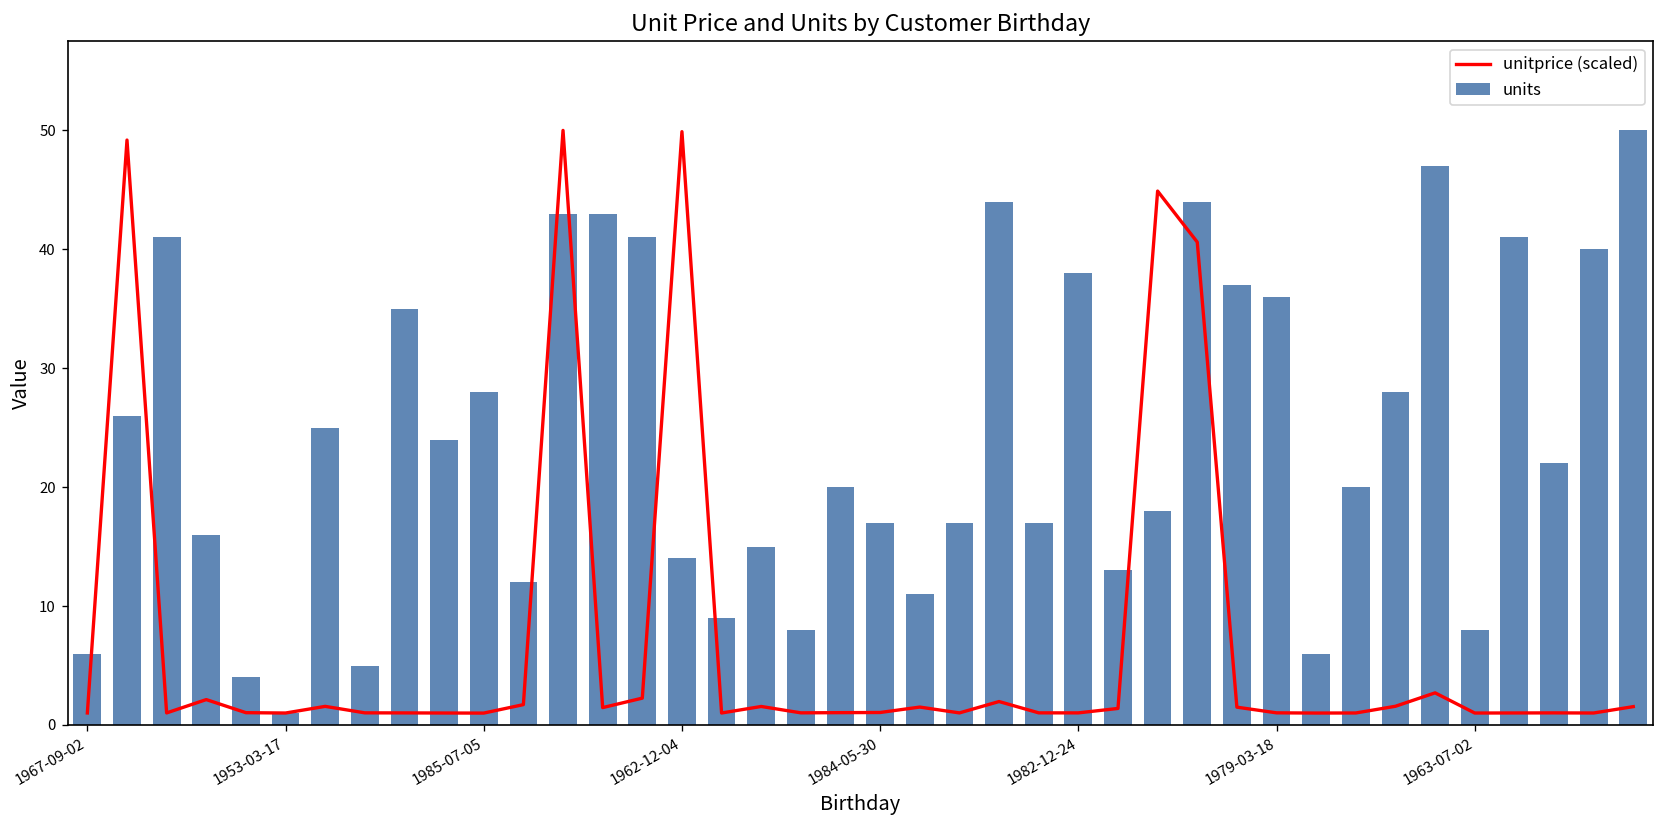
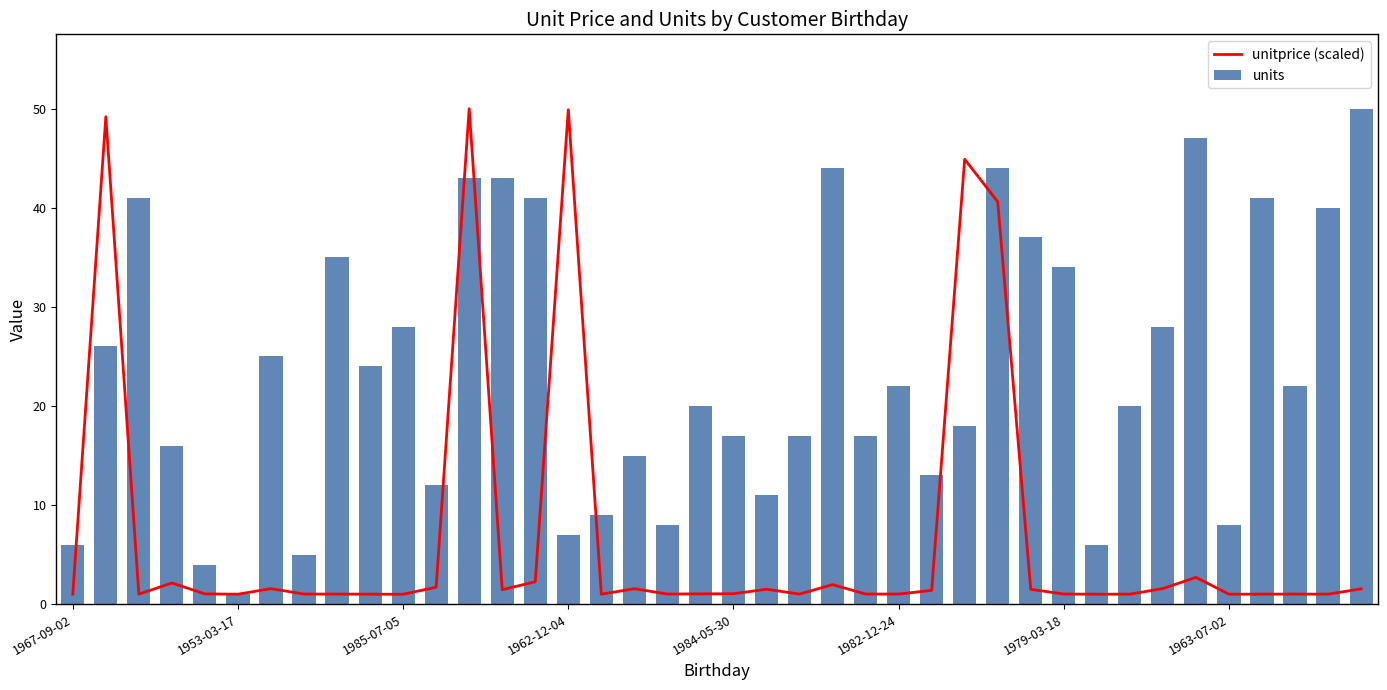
units, 1962-12-04: 14 -> 7
units, 1982-12-24: 38 -> 22
units, 1979-03-18: 36 -> 34
